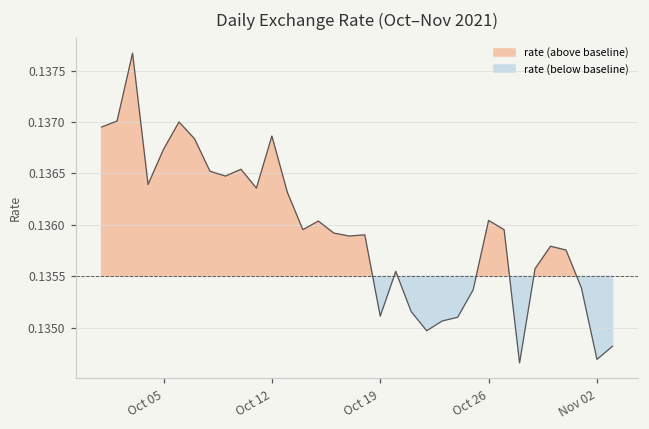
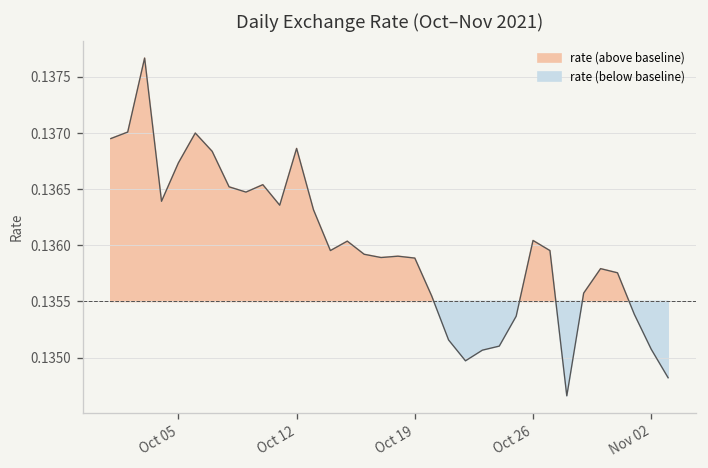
Oct 19: 0.1351 -> 0.1359
Nov 02: 0.1347 -> 0.1351
